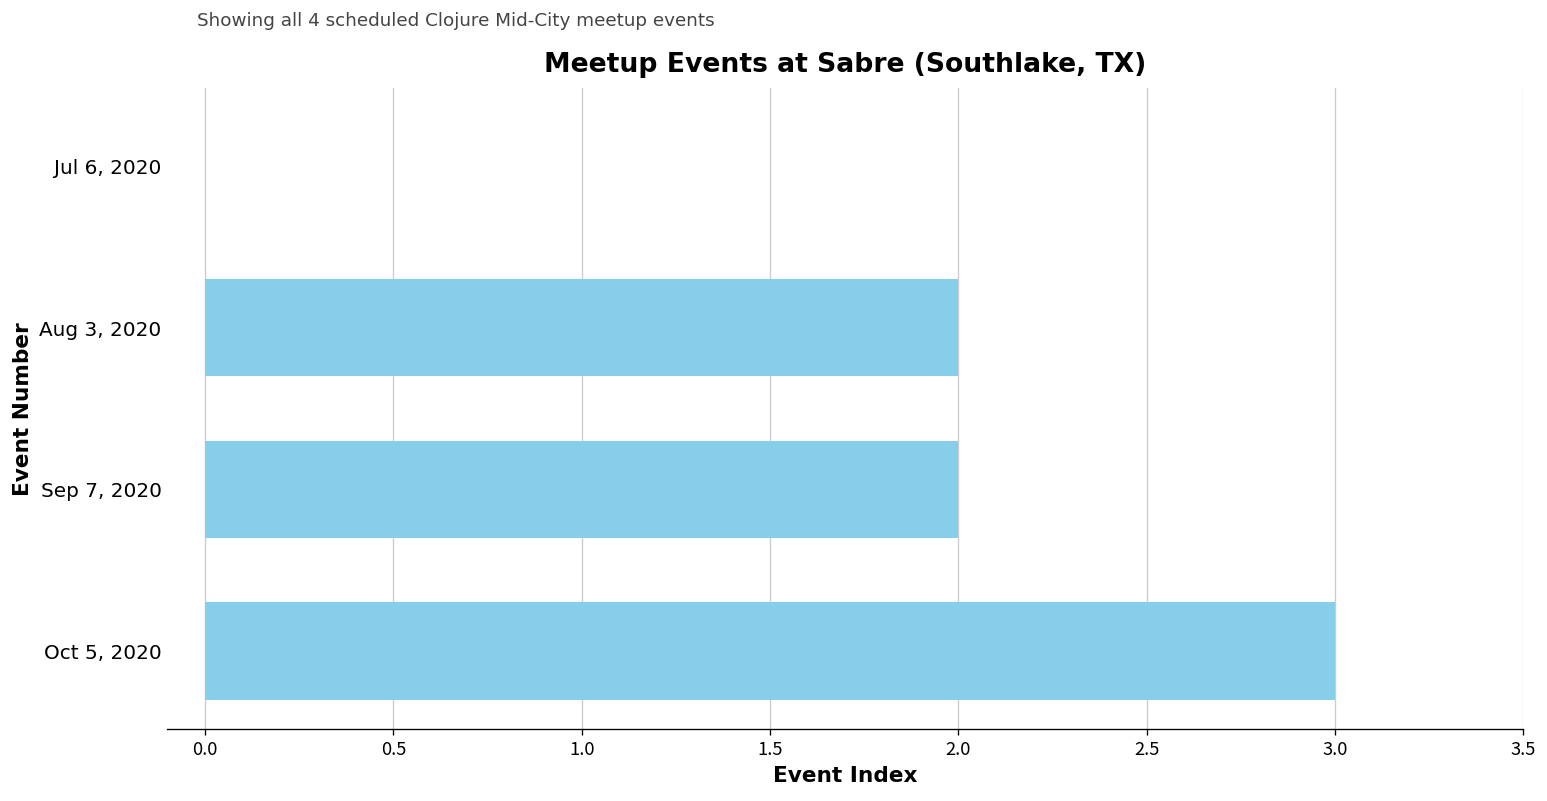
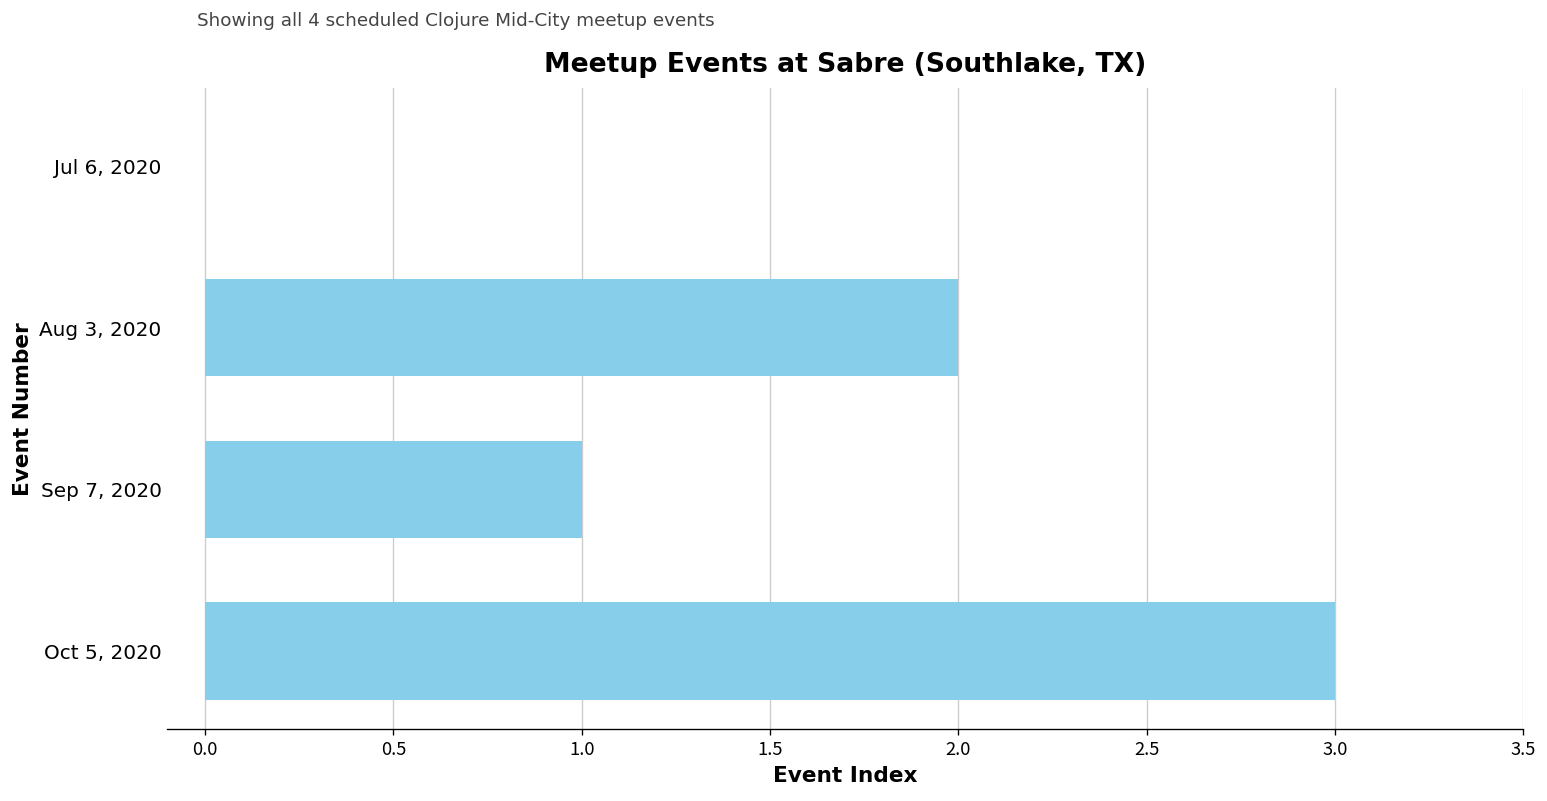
Sep 7, 2020: 2 -> 1
